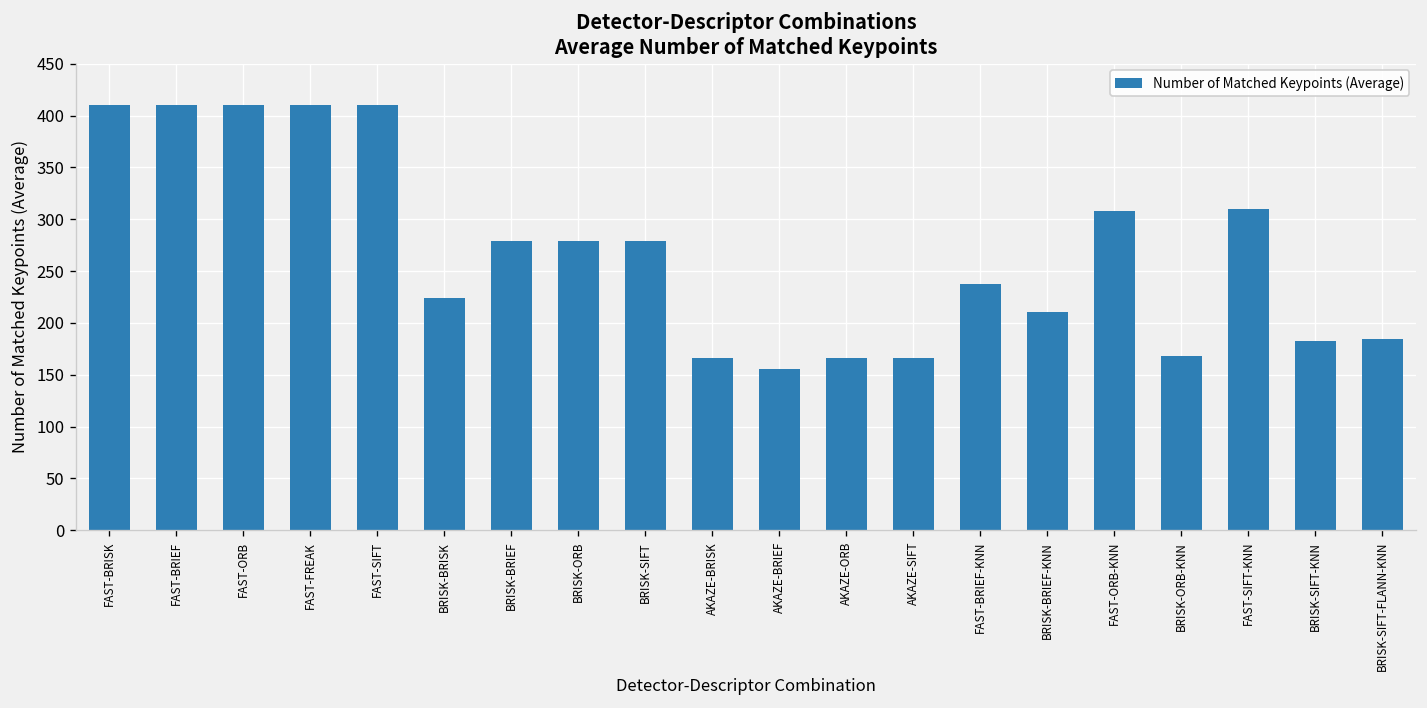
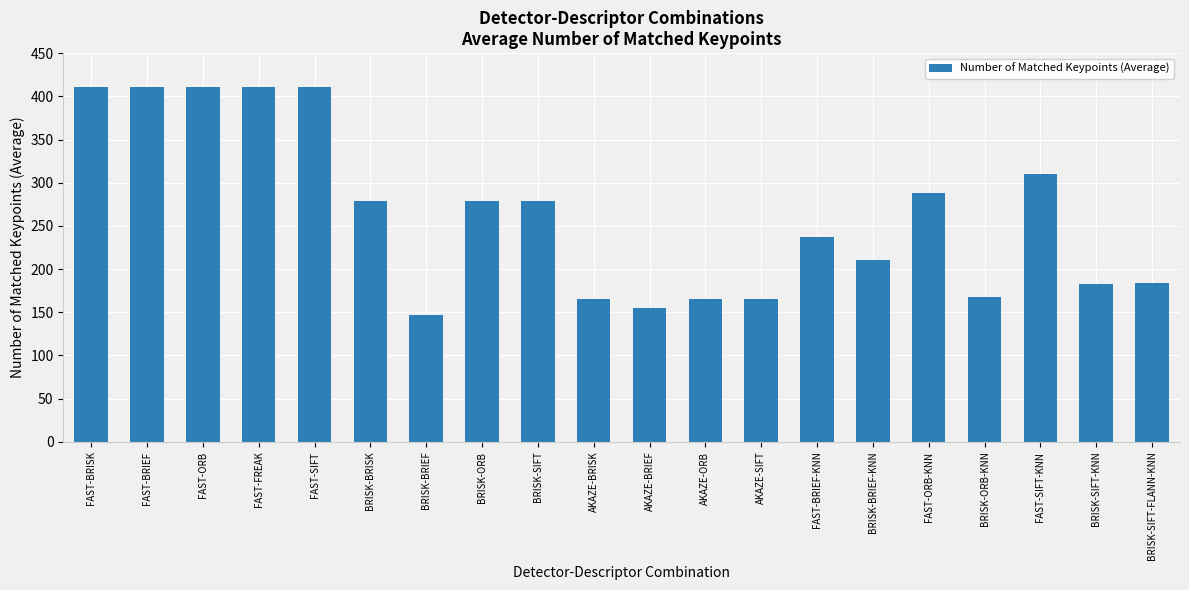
BRISK-BRISK: 220 -> 280
BRISK-BRIEF: 280 -> 150
FAST-ORB-KNN: 310 -> 290
